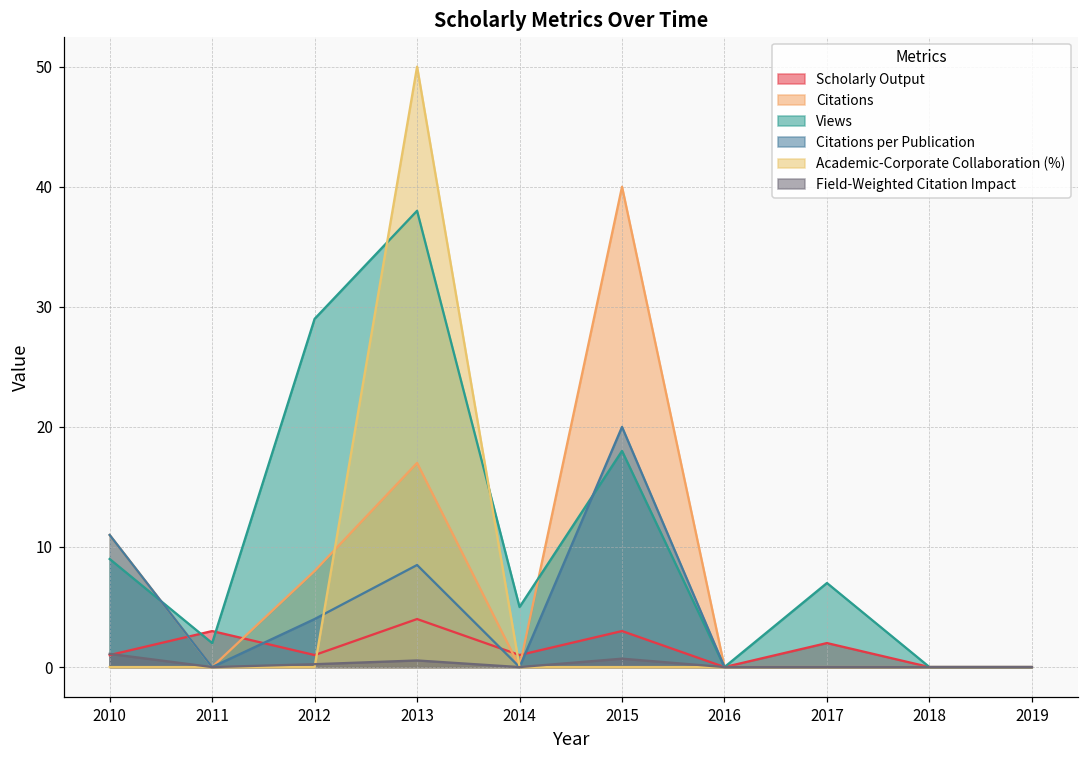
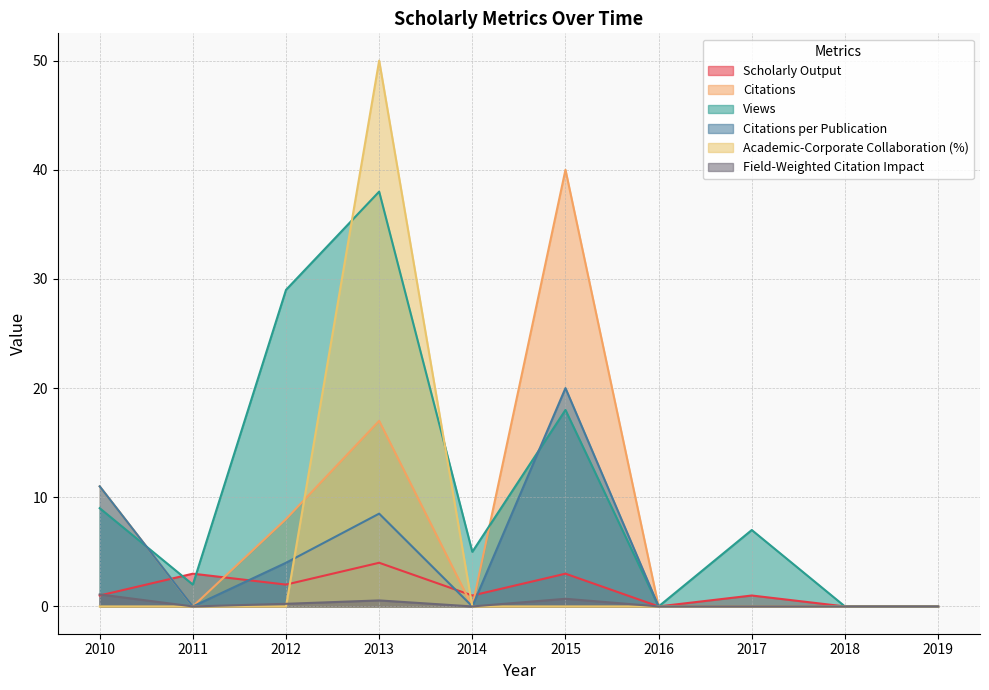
Scholarly Output, 2012: 1 -> 2
Scholarly Output, 2017: 2 -> 1
